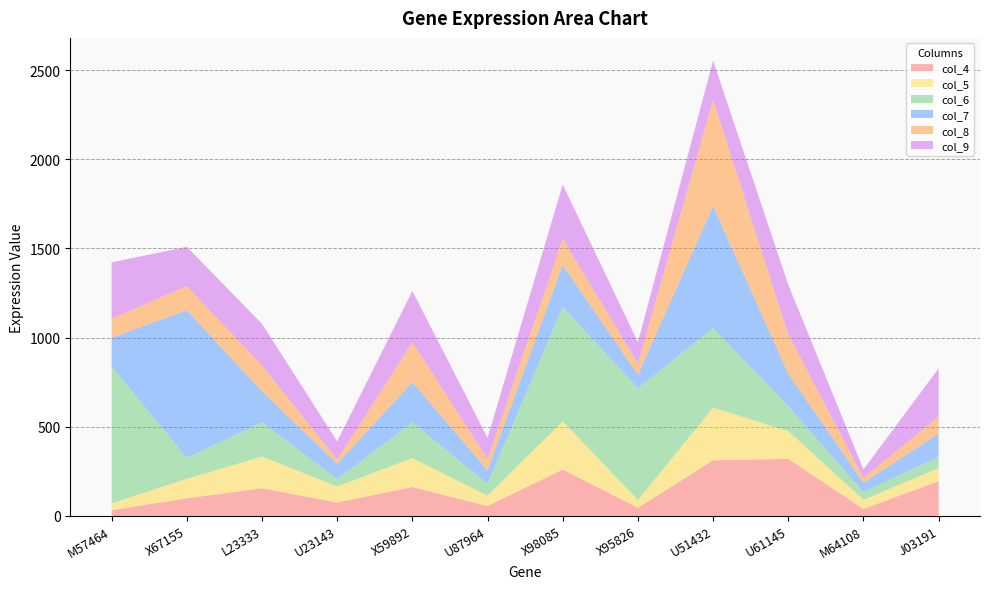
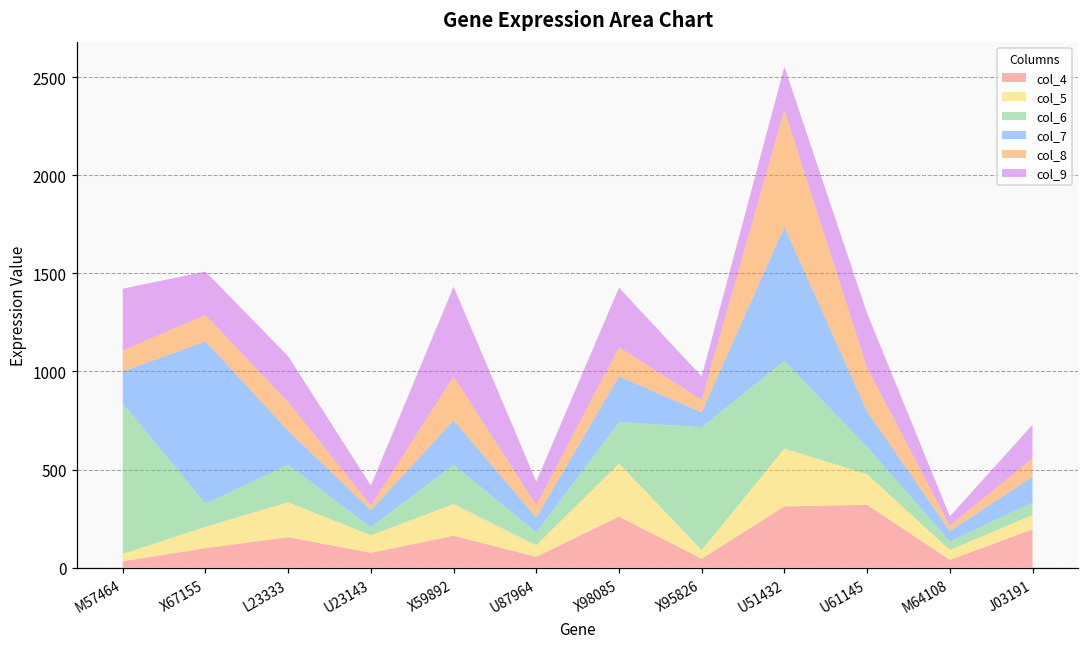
col_9, X59892: 290 -> 460
col_6, X98085: 640 -> 210
col_9, J03191: 270 -> 170
